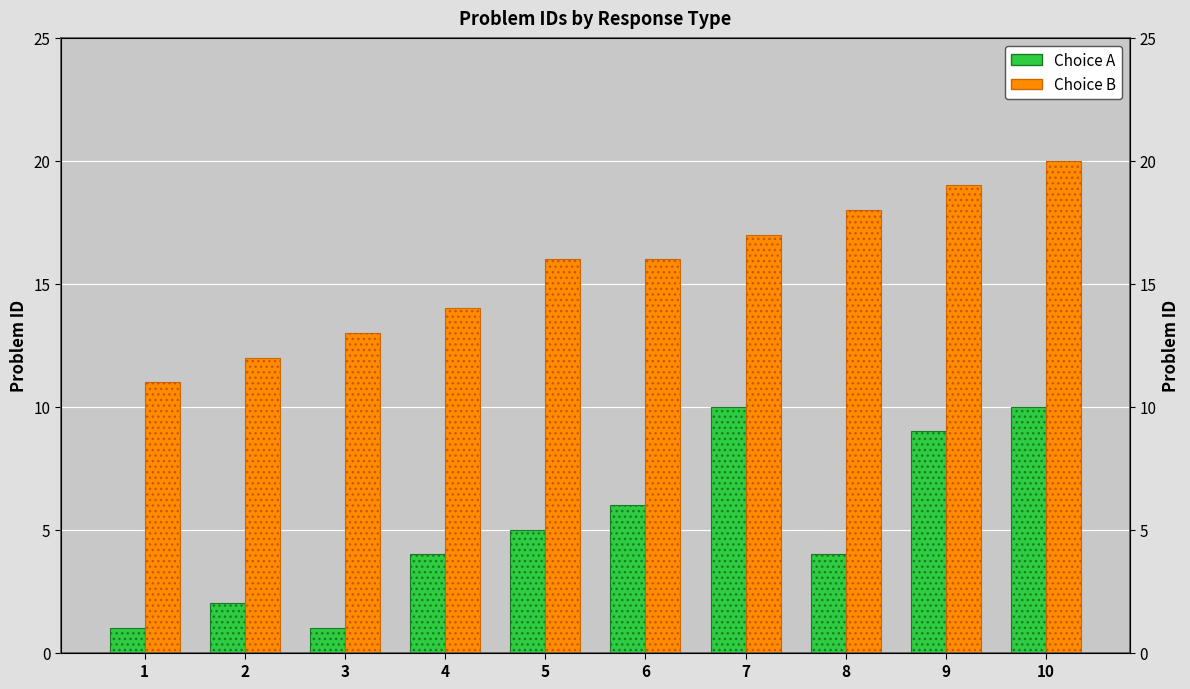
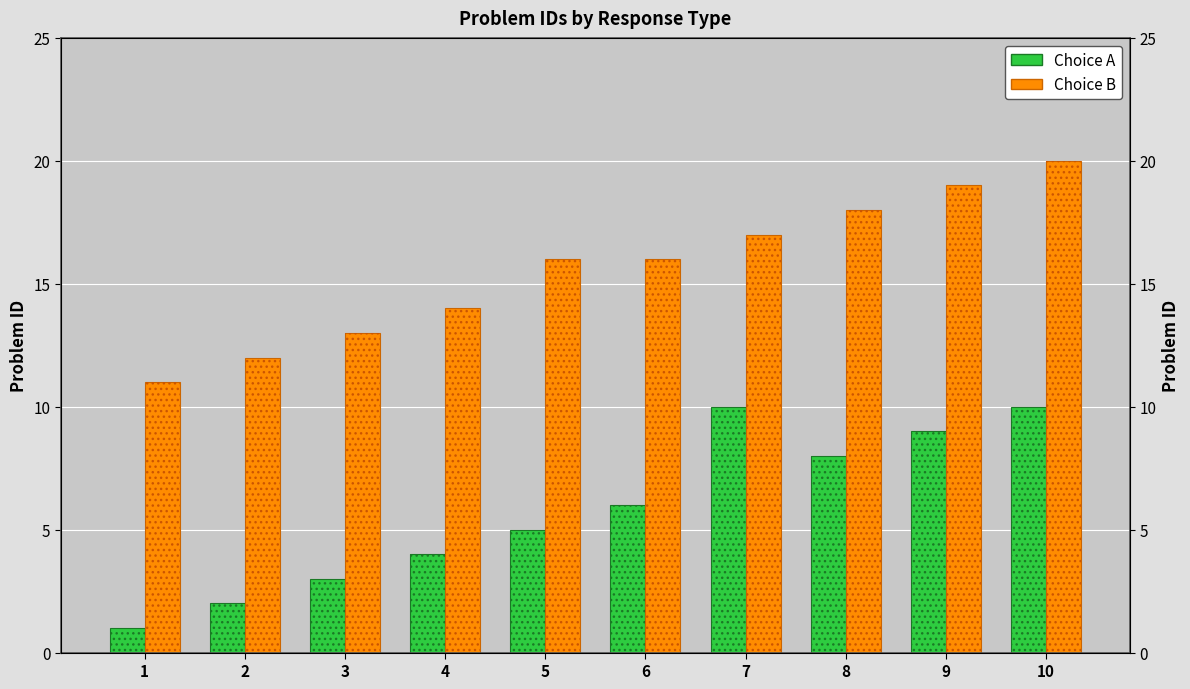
Choice A, 3: 1 -> 3
Choice A, 8: 4 -> 8
